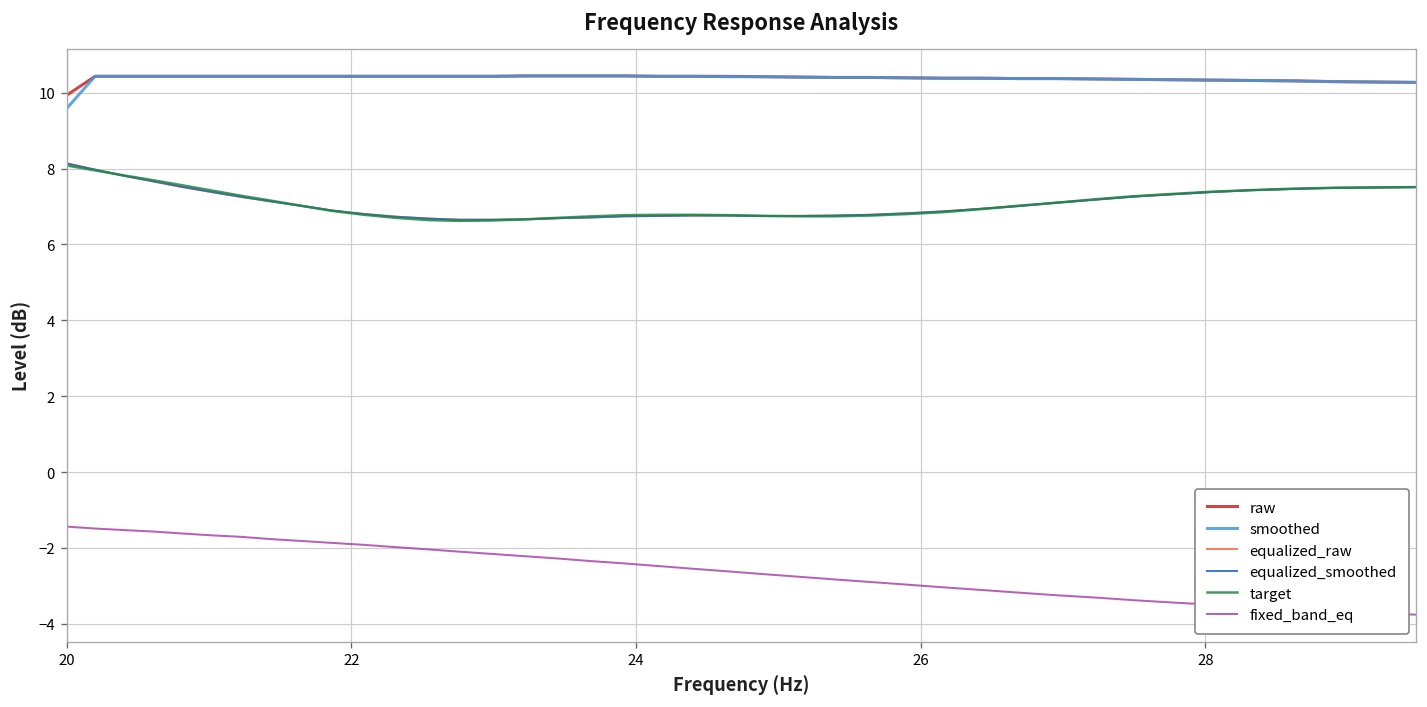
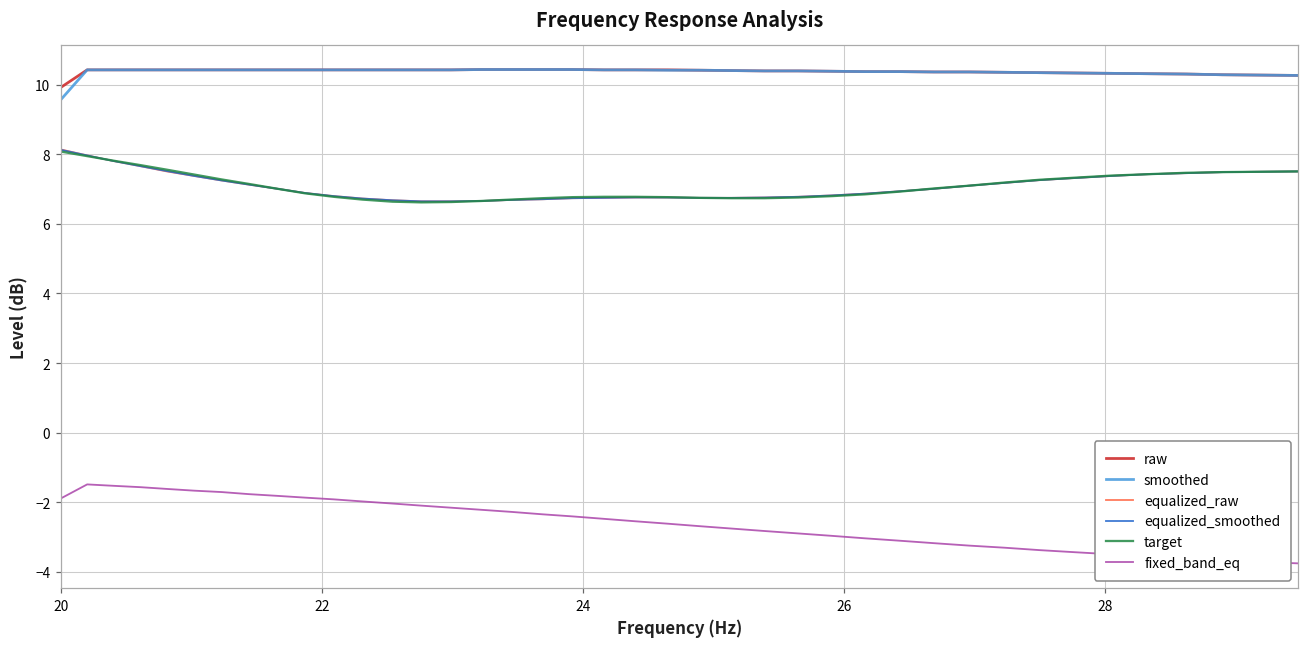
fixed_band_eq, 20: -1.4 -> -1.9
